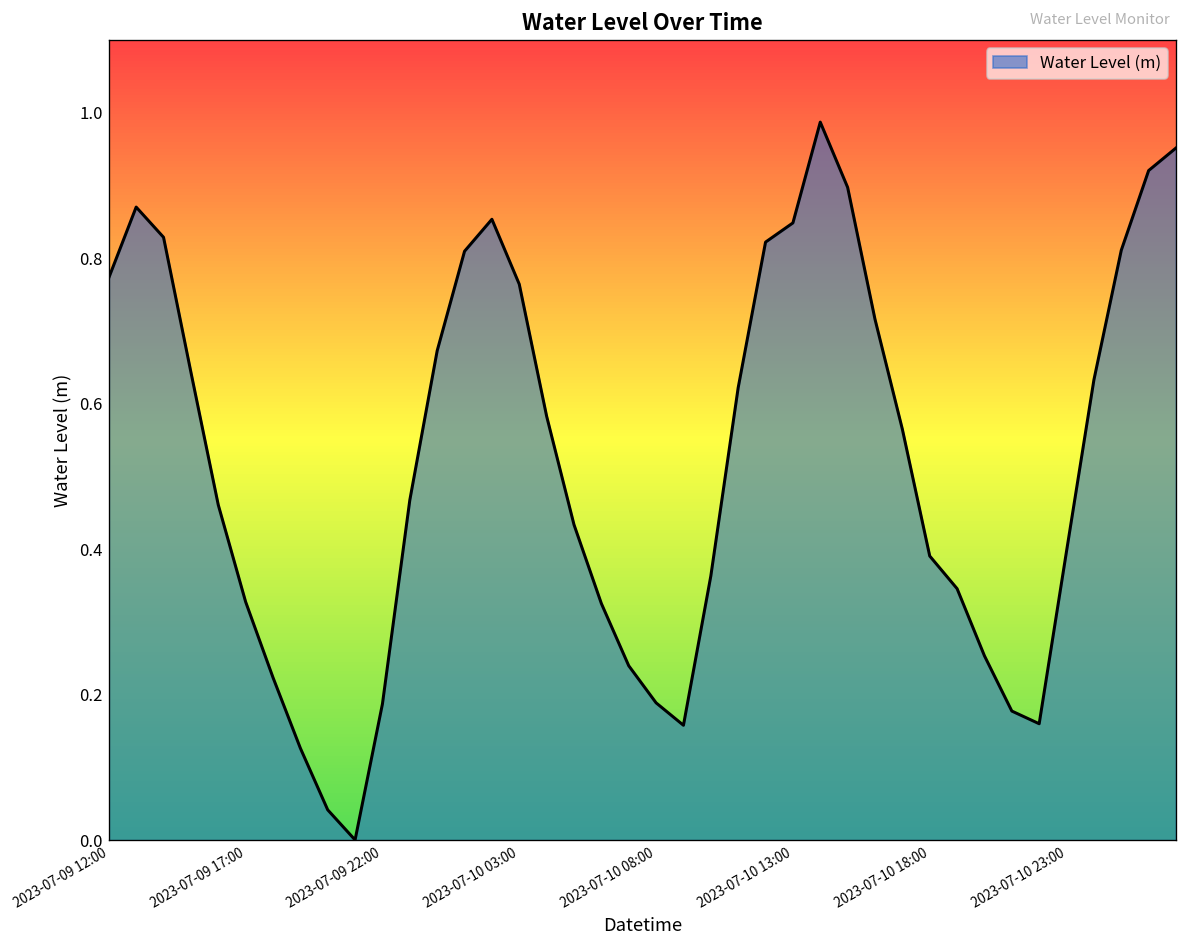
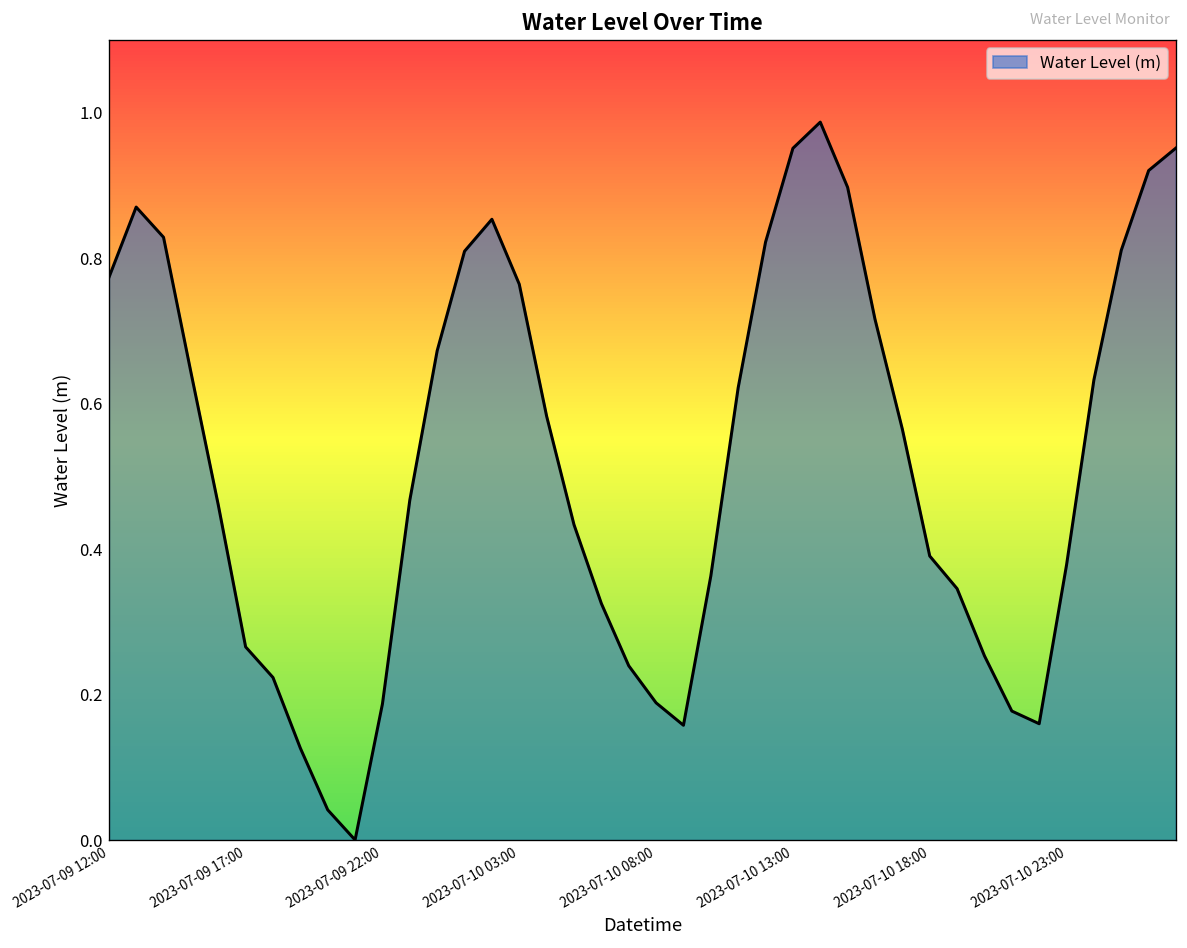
2023-07-09 17:00: 0.33 -> 0.27
2023-07-10 13:00: 0.85 -> 0.95
2023-07-10 23:00: 0.40 -> 0.38
